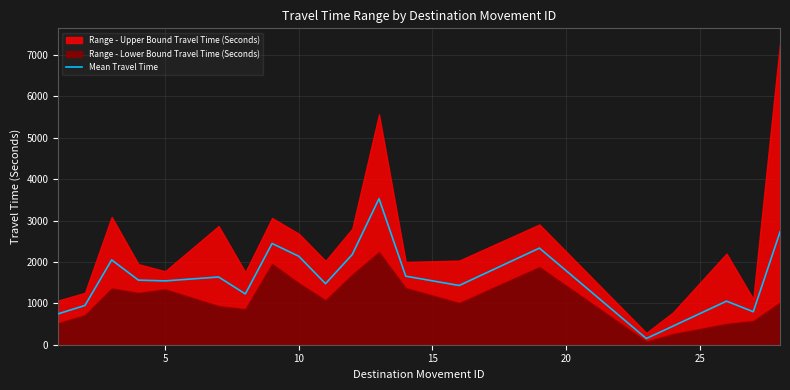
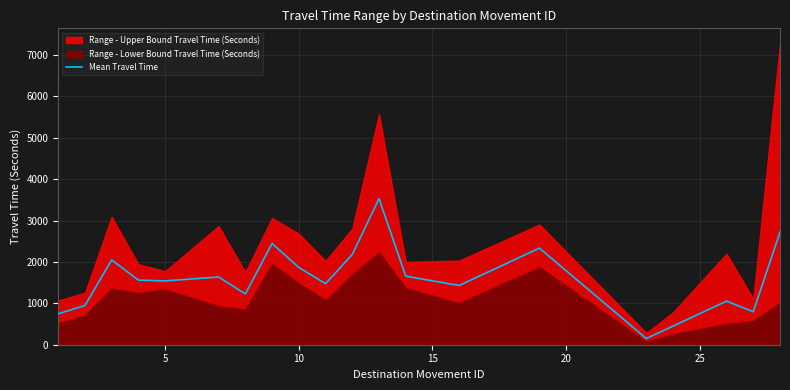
Mean Travel Time, 10: 2100 -> 1900
